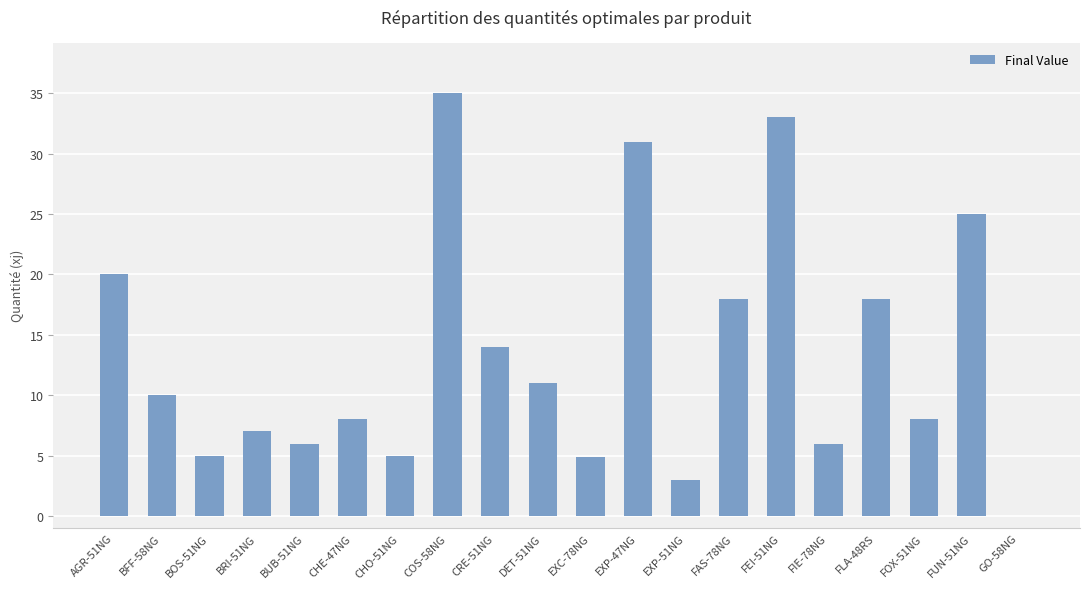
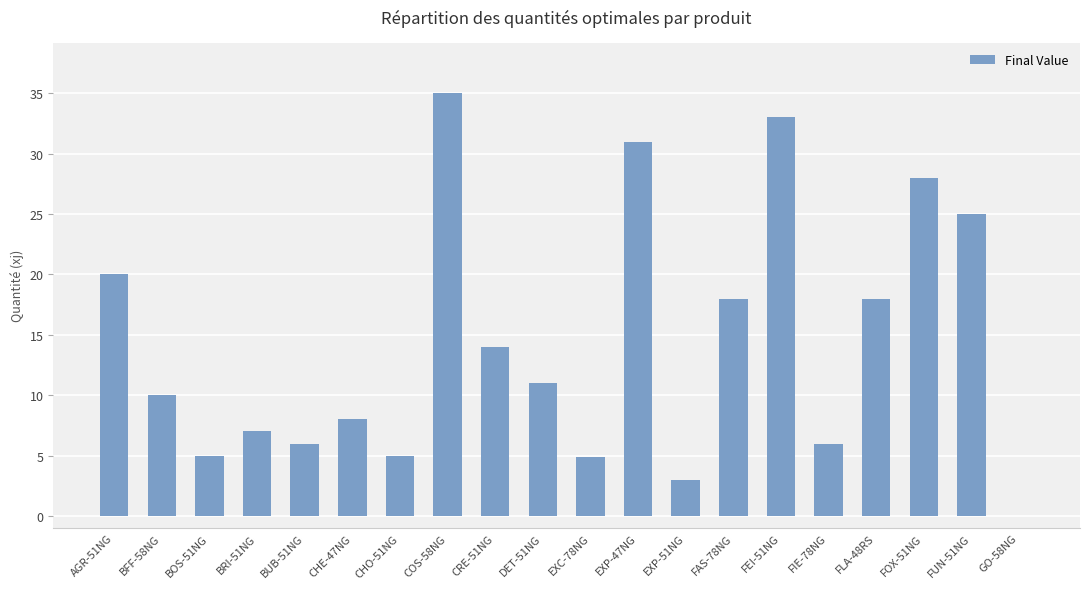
FOX-51NG: 8 -> 28
